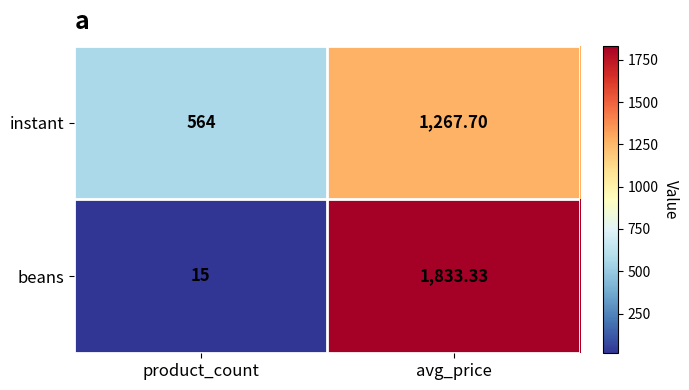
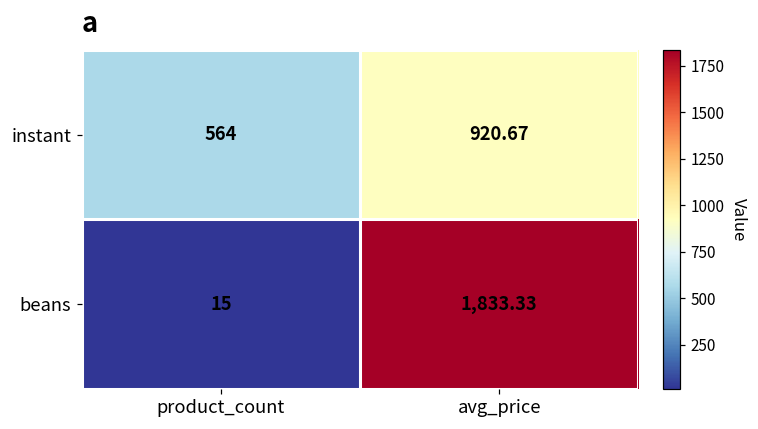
instant, avg_price: 1,267.70 -> 920.67
